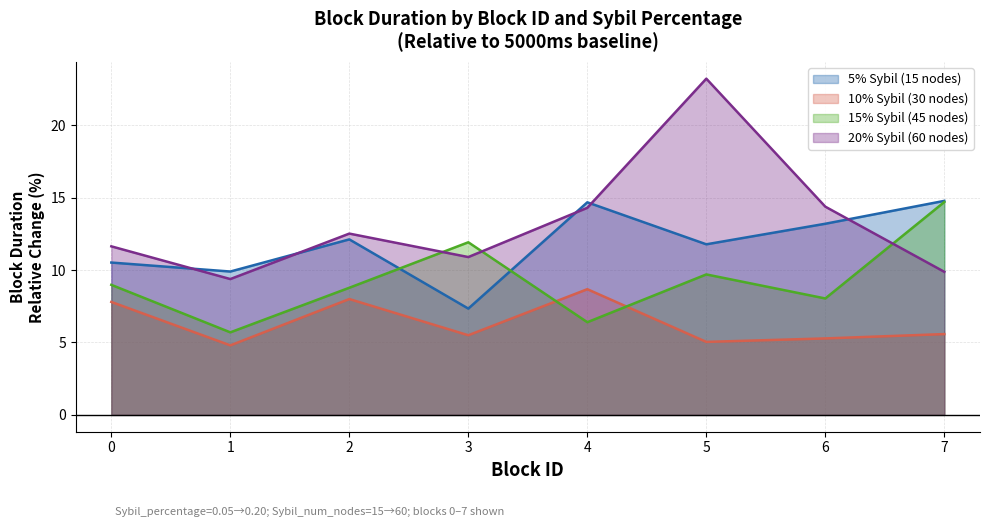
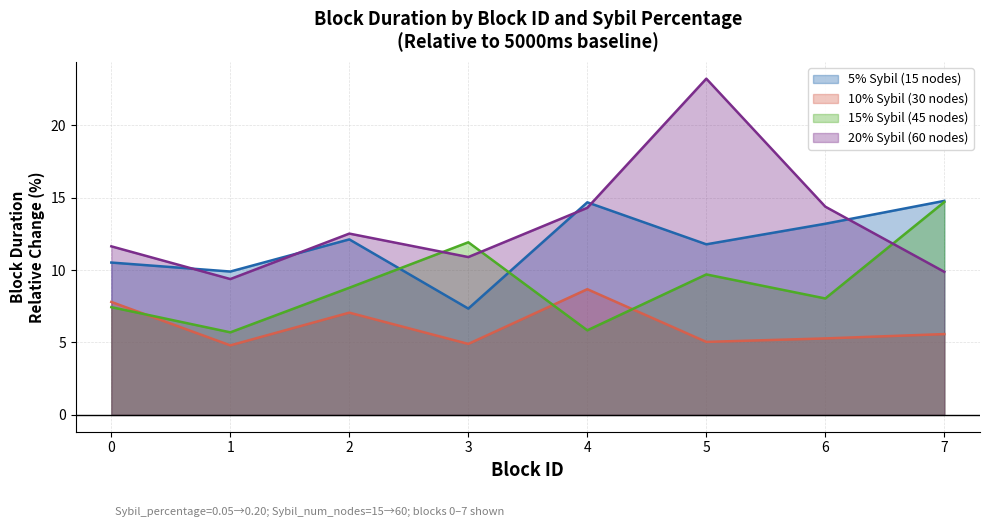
15% Sybil (45 nodes), 0: 9.0 -> 7.4
10% Sybil (30 nodes), 2: 8.0 -> 7.1
10% Sybil (30 nodes), 3: 5.5 -> 4.9
15% Sybil (45 nodes), 4: 6.4 -> 5.8
